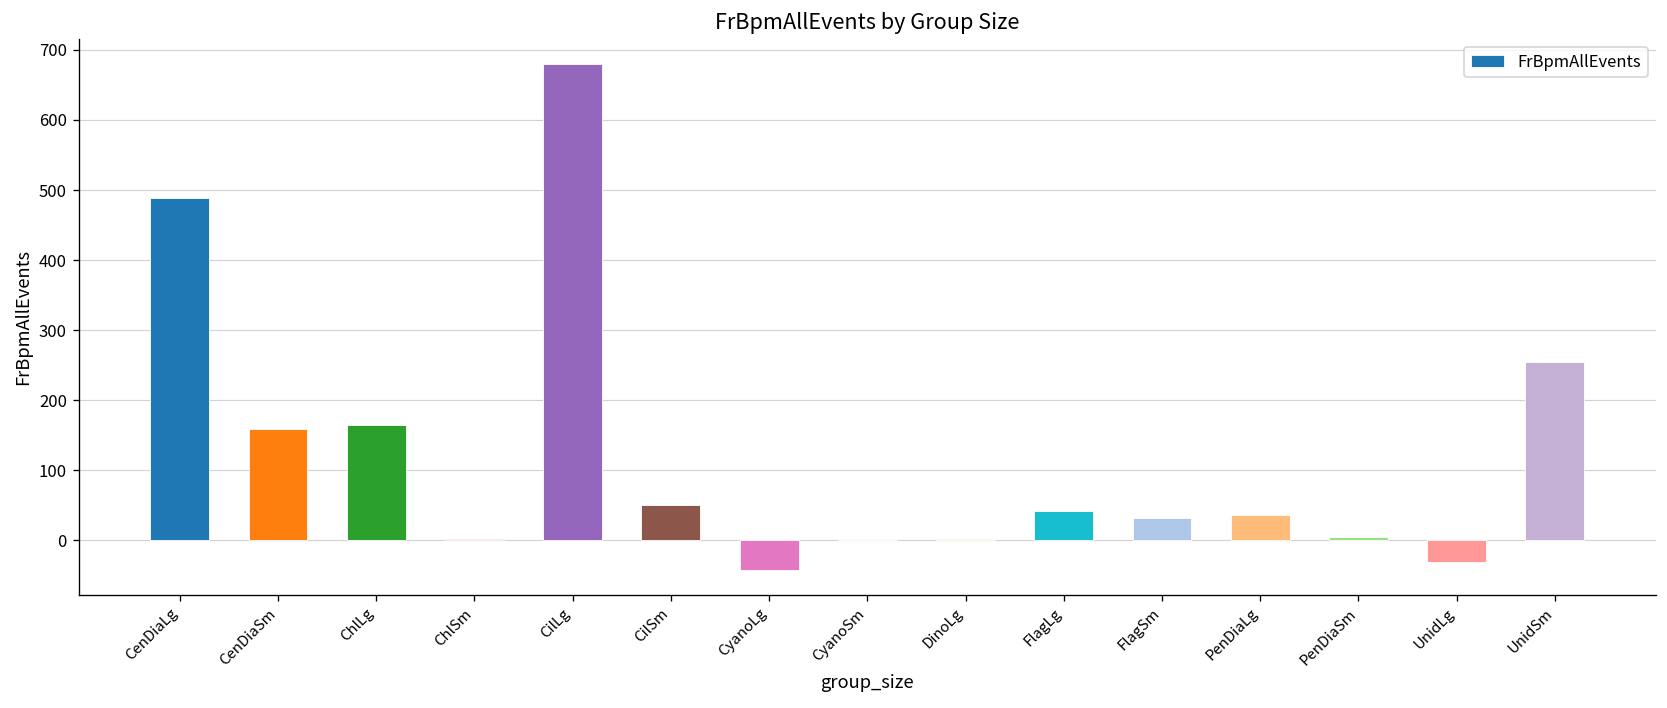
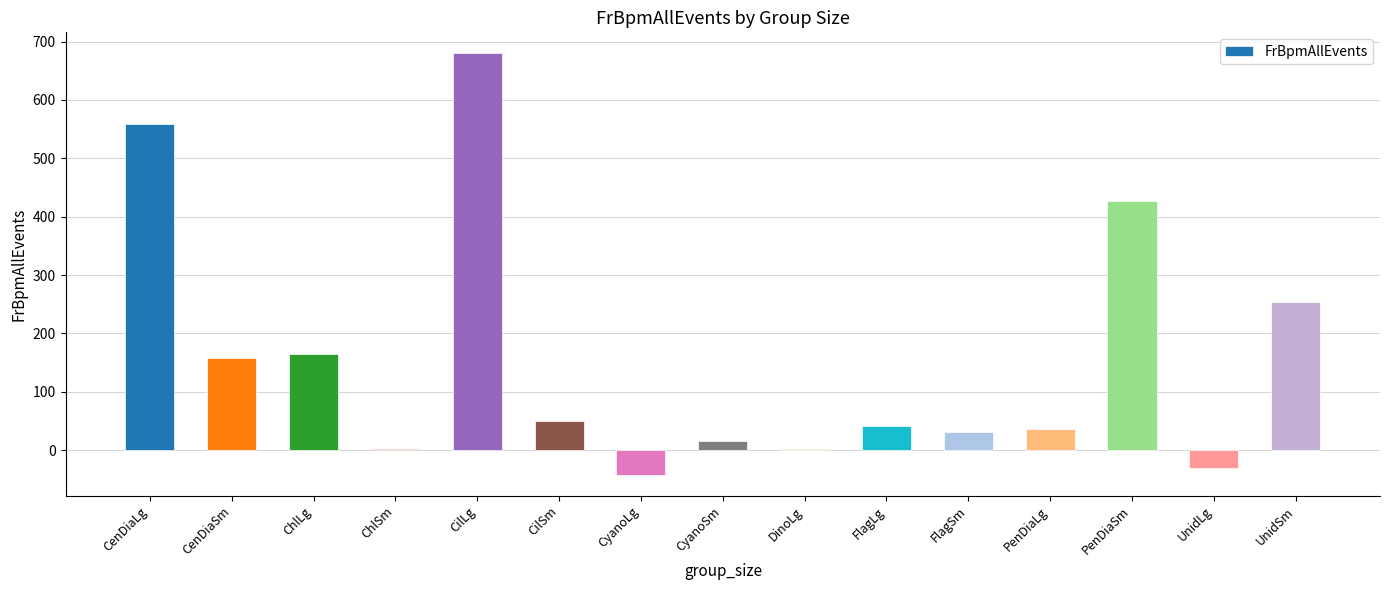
CenDiaLg: 490 -> 560
CyanoSm: 0 -> 20
PenDiaSm: 0 -> 430
